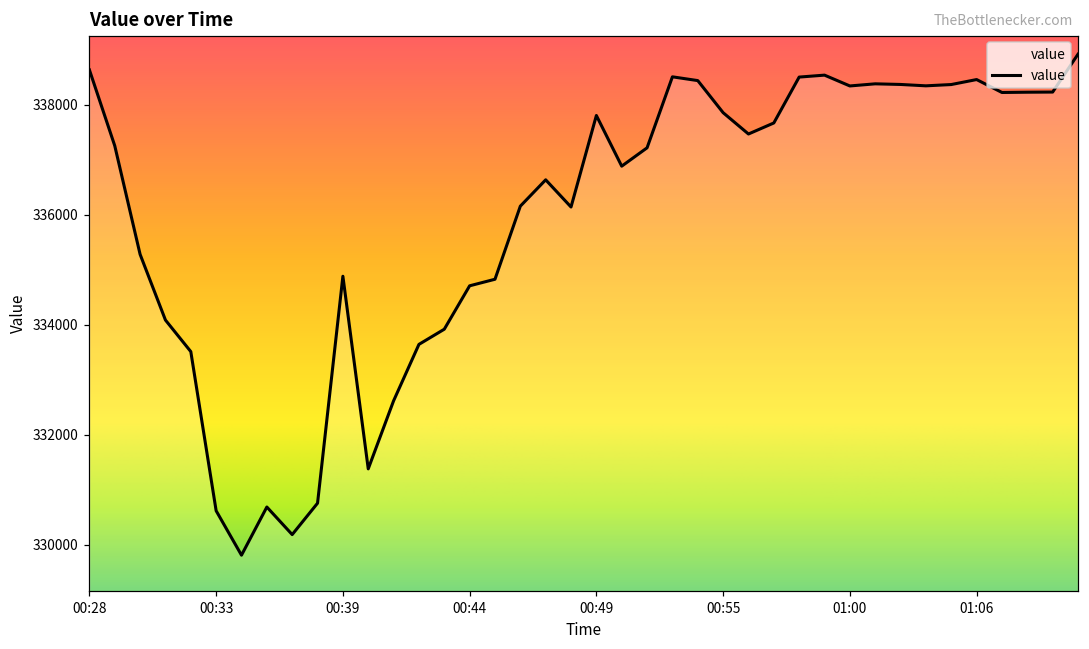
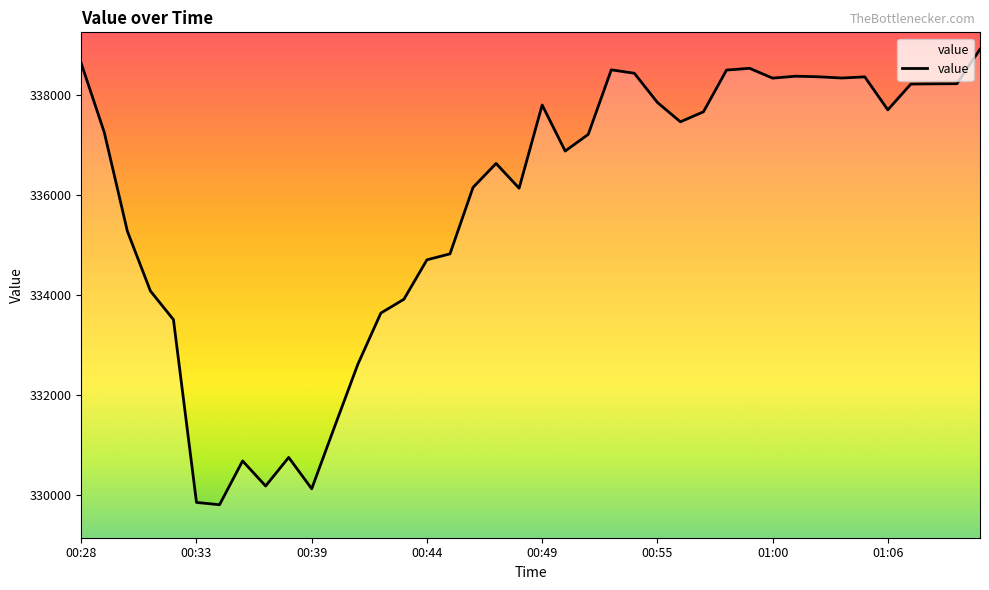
00:33: 330600 -> 329900
00:39: 334900 -> 330100
01:06: 338500 -> 337700
